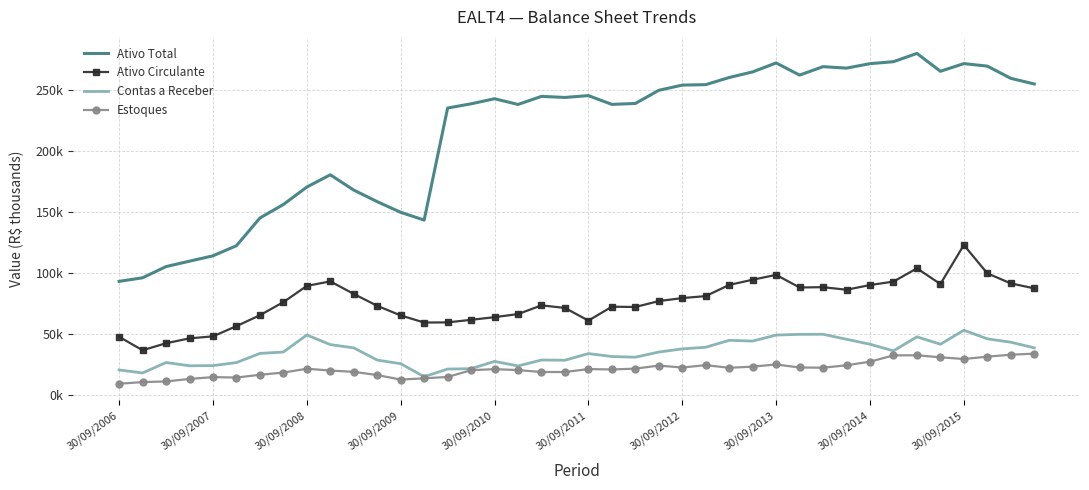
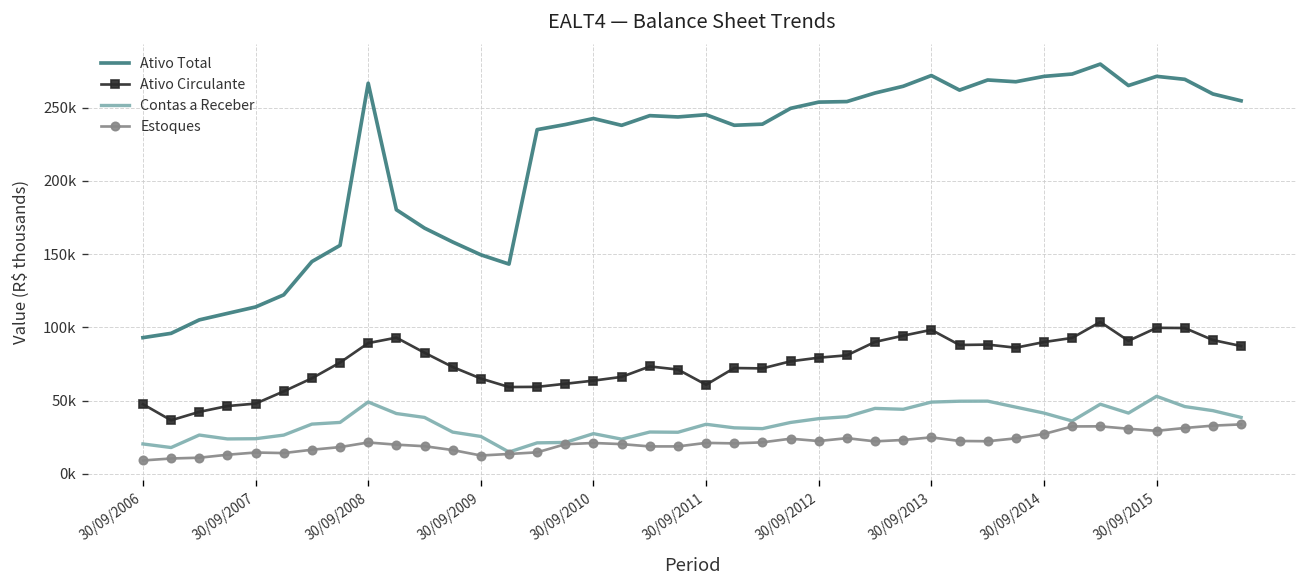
Ativo Total, 30/09/2008: 170000 -> 267000
Ativo Circulante, 30/09/2015: 123000 -> 100000
